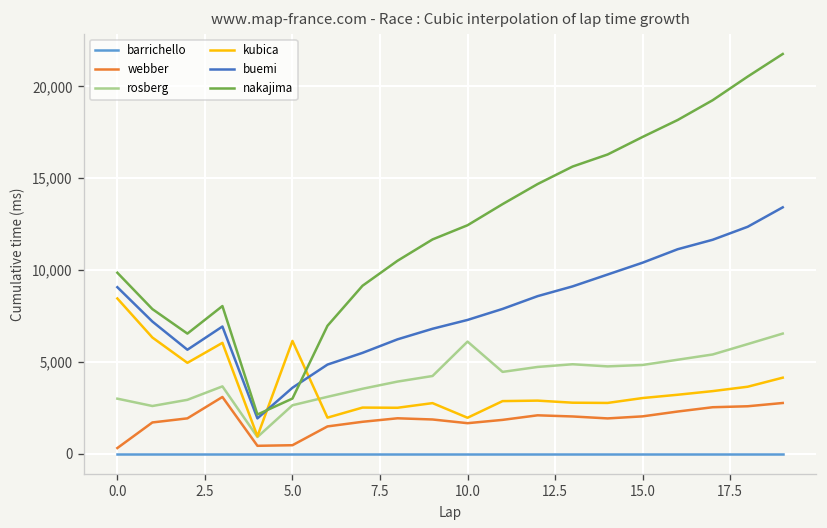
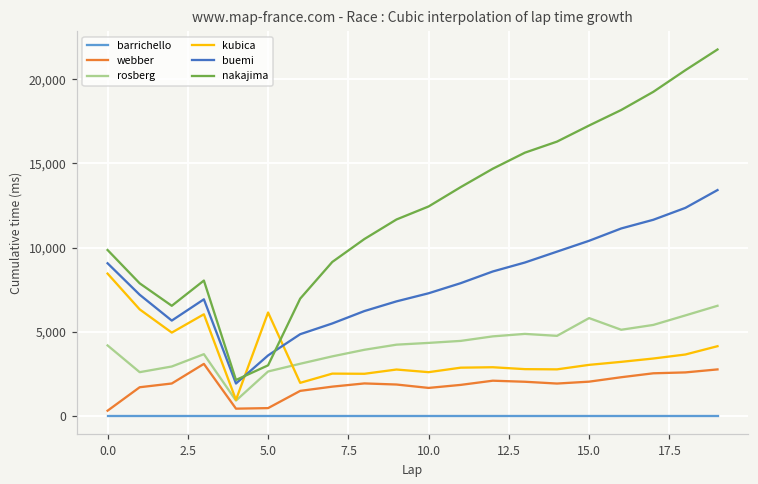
rosberg, 0.0: 3,000 -> 4,200
rosberg, 10.0: 6,100 -> 4,300
kubica, 10.0: 2,000 -> 2,600
rosberg, 15.0: 4,800 -> 5,800
